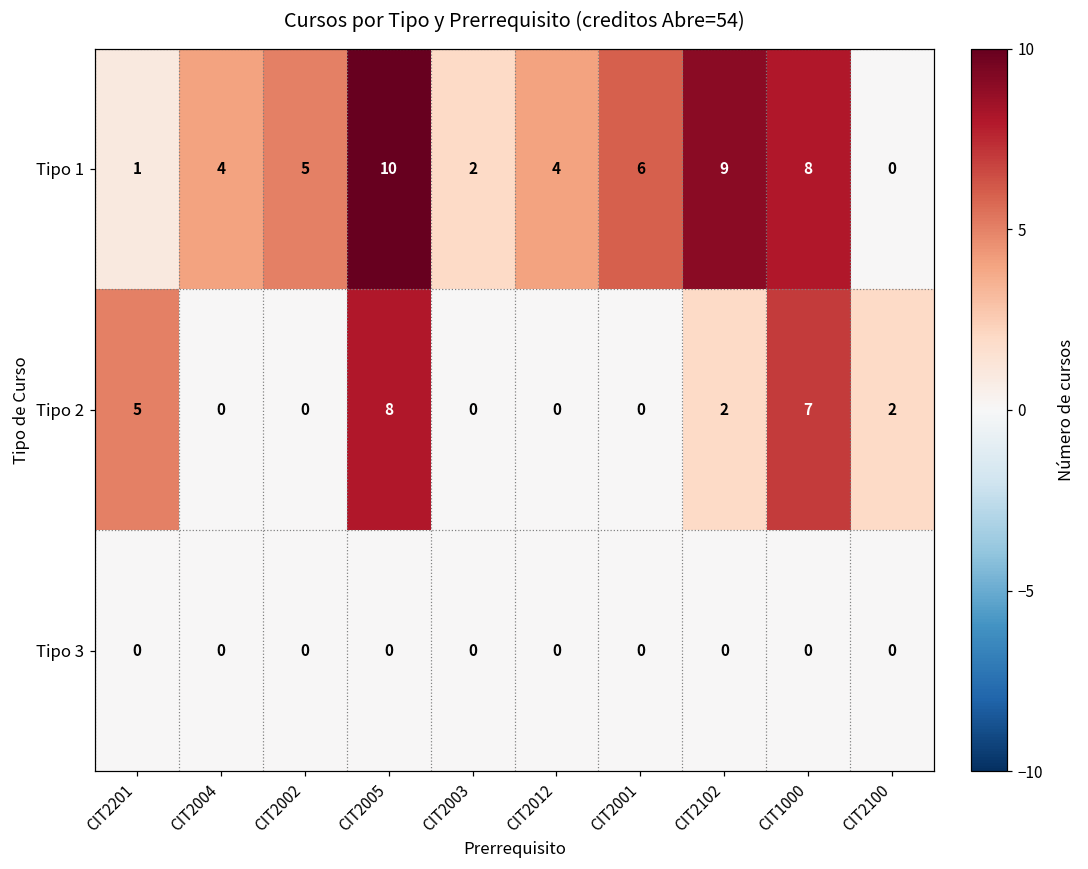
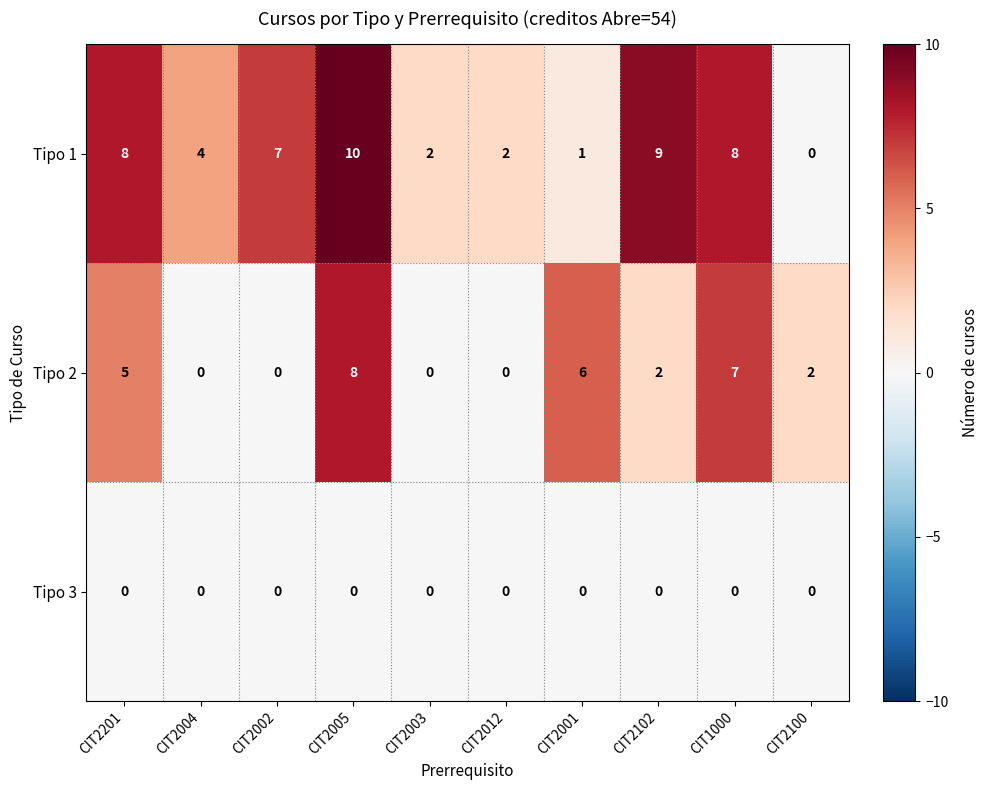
Tipo 1, CIT2201: 1 -> 8
Tipo 1, CIT2002: 5 -> 7
Tipo 1, CIT2012: 4 -> 2
Tipo 1, CIT2001: 6 -> 1
Tipo 2, CIT2001: 0 -> 6
